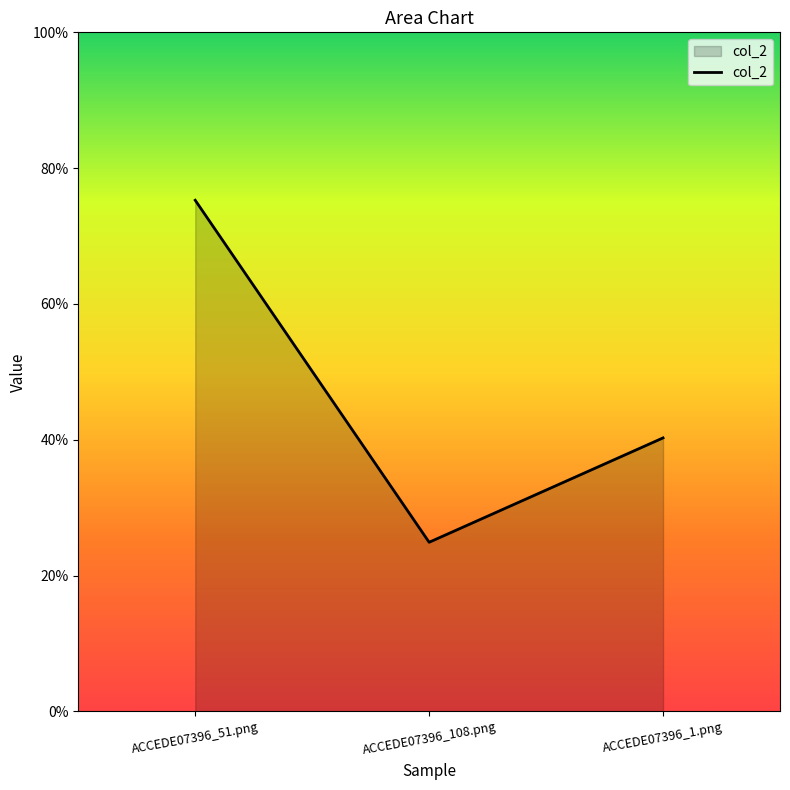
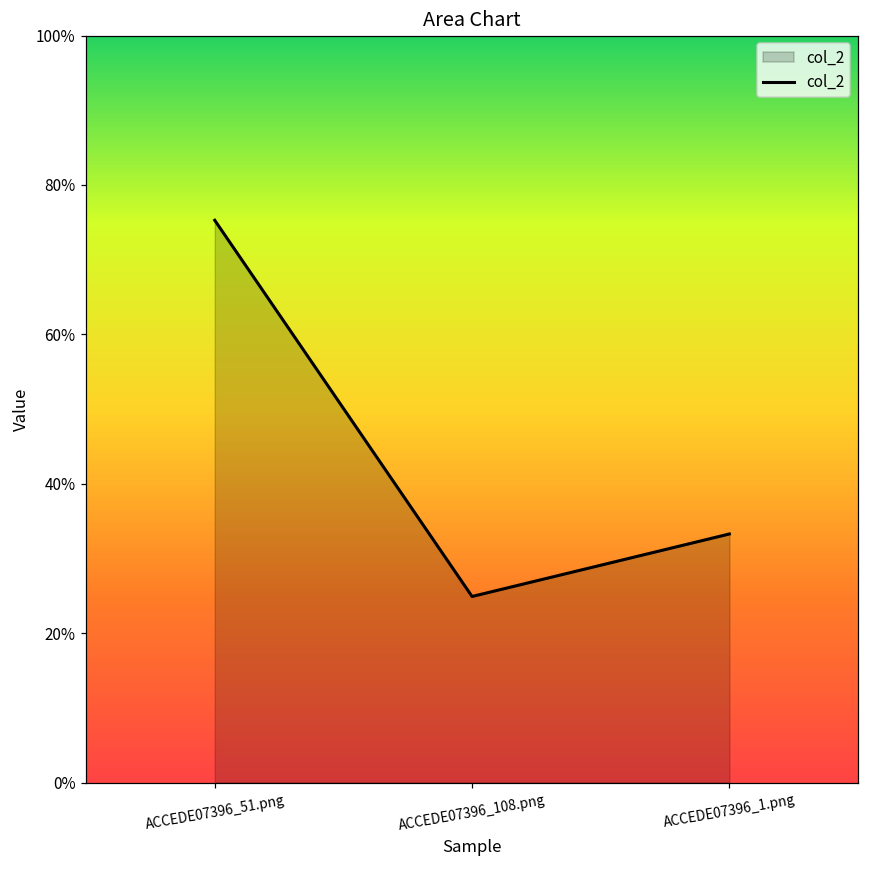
ACCEDE07396_1.png: 40% -> 33%
